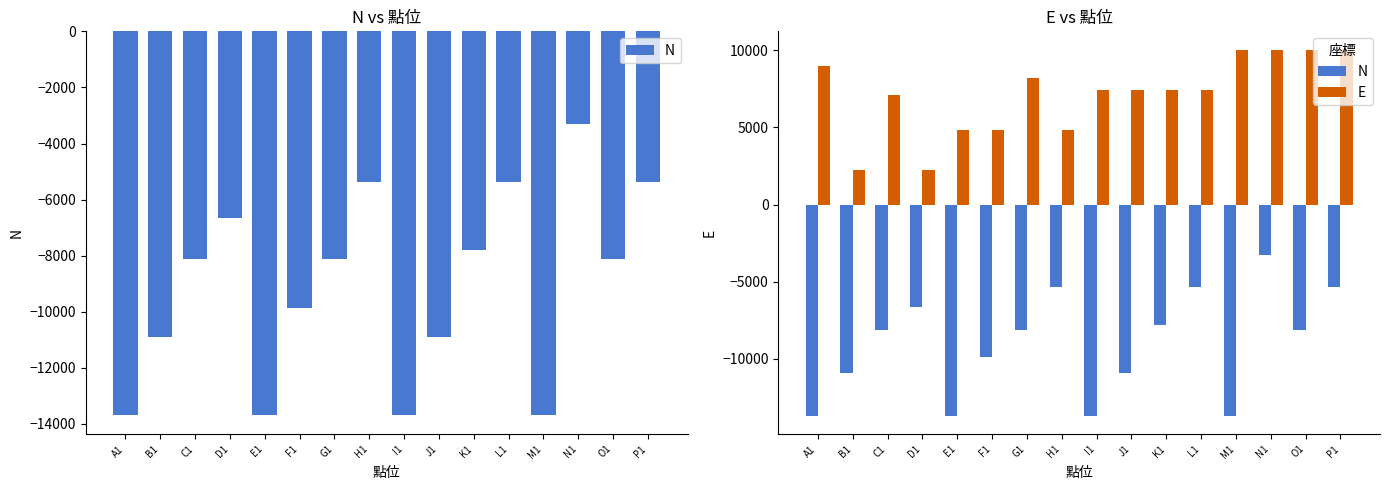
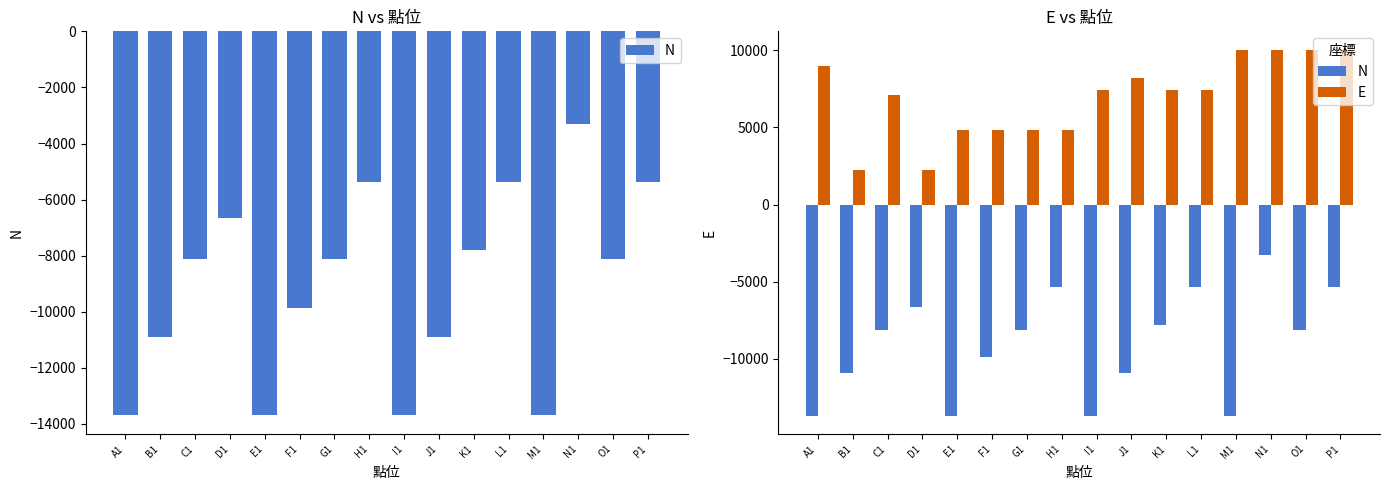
E vs 點位, E, G1: 8200 -> 4800
E vs 點位, E, J1: 7400 -> 8200
